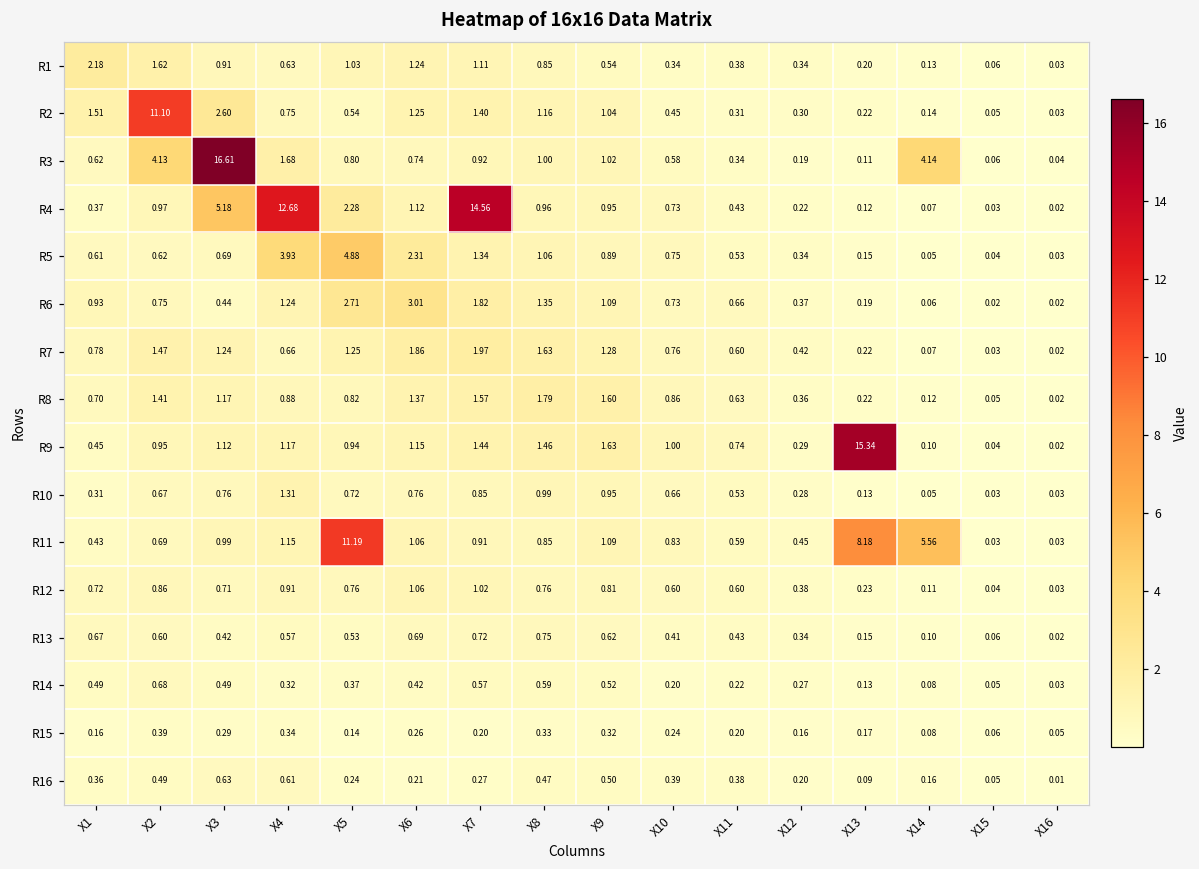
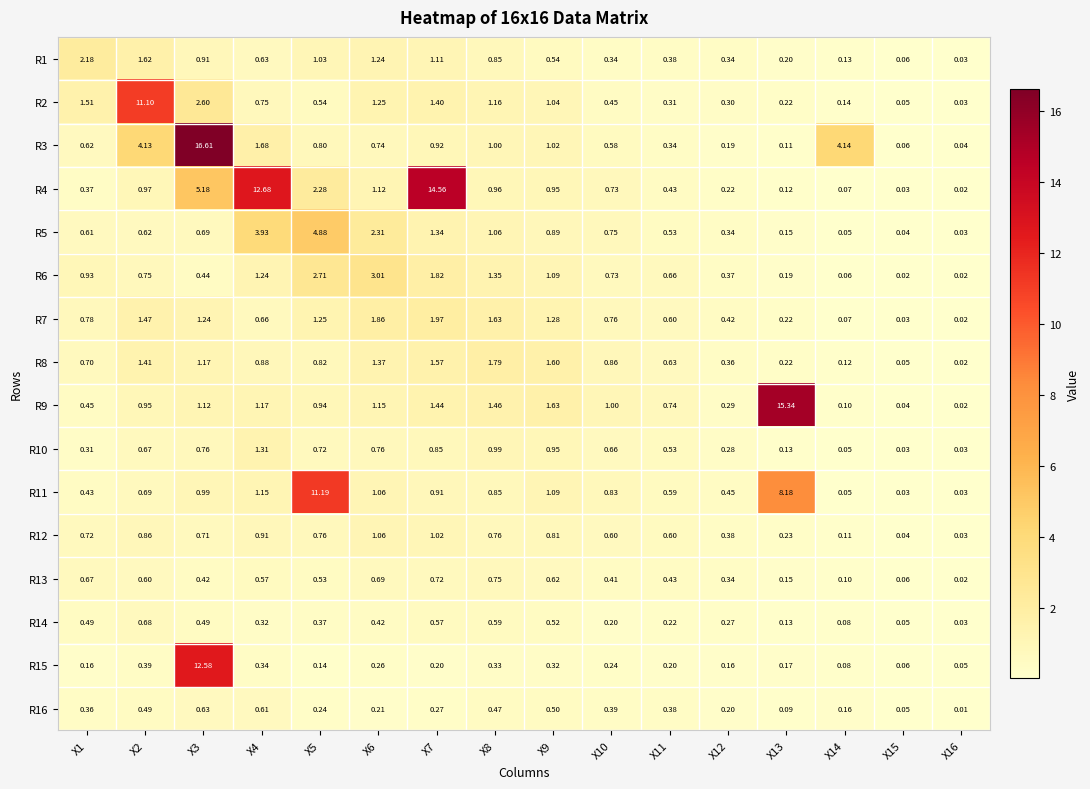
R11, X14: 5.56 -> 0.05
R15, X3: 0.29 -> 12.58
